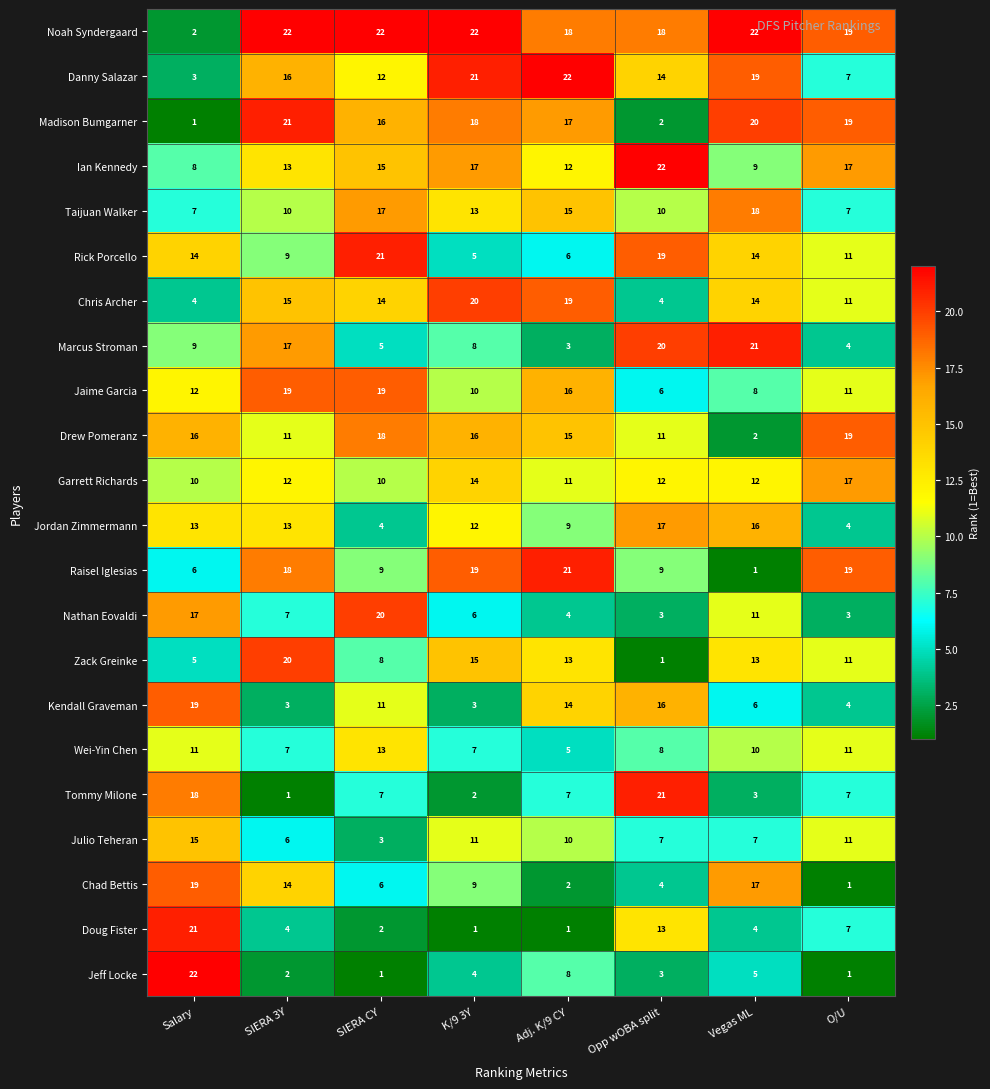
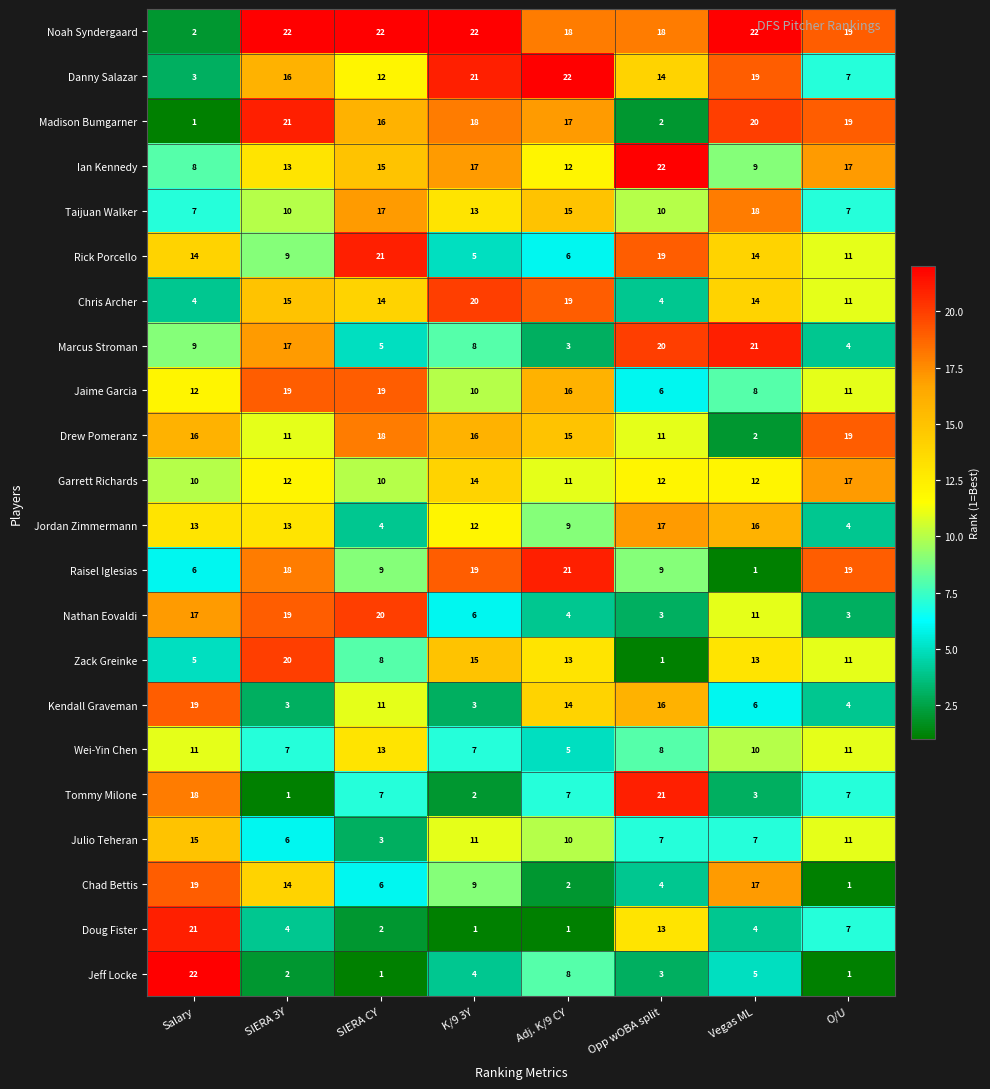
Nathan Eovaldi, SIERA 3Y: 7 -> 19
